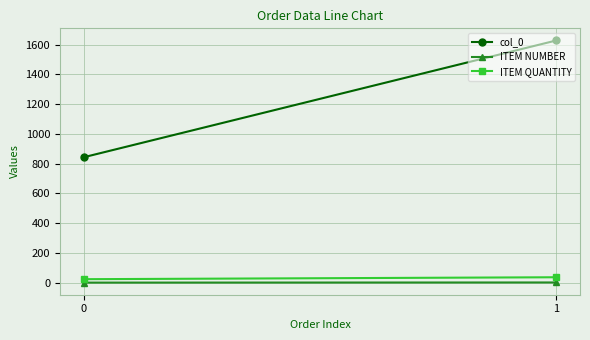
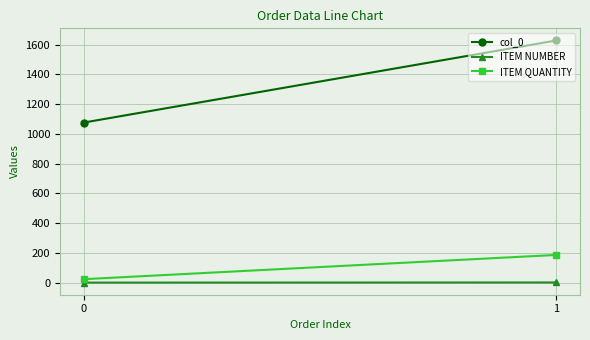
col_0, 0: 840 -> 1080
ITEM QUANTITY, 1: 40 -> 190
